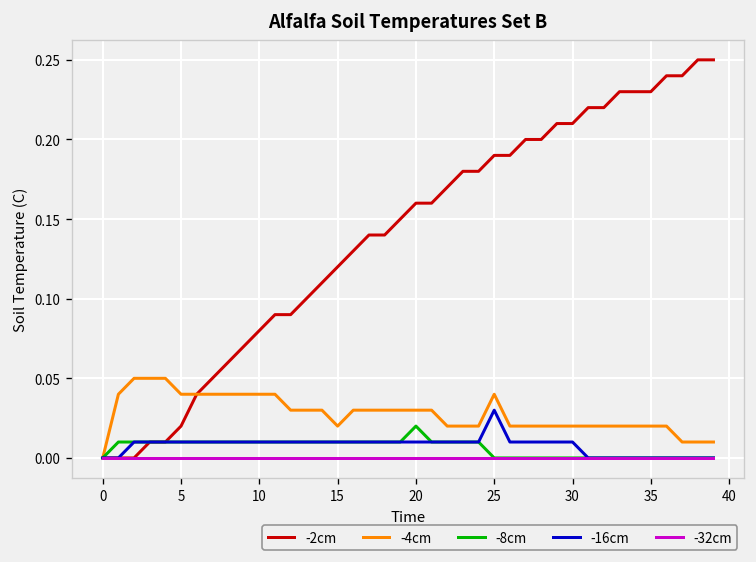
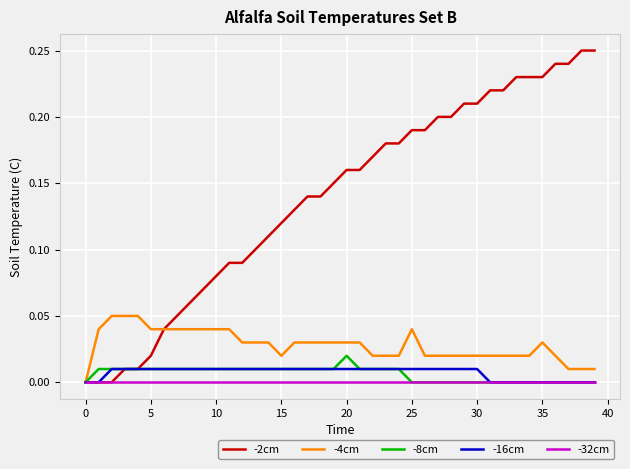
-16cm, 25: 0.03 -> 0.01
-4cm, 35: 0.02 -> 0.03
